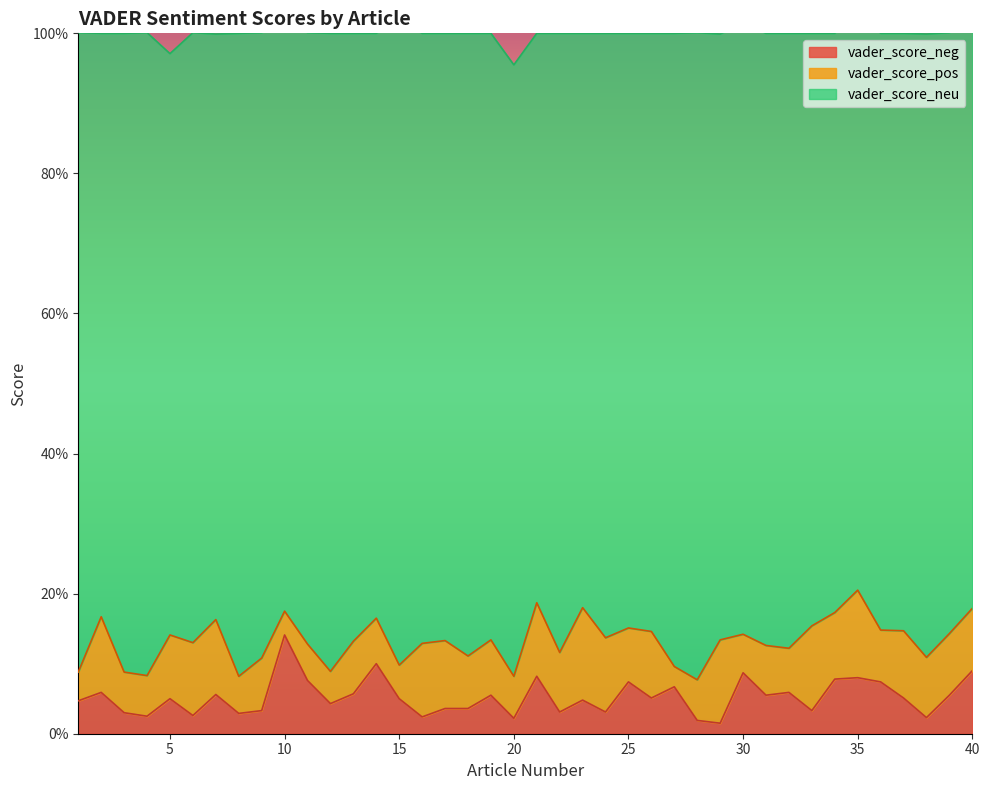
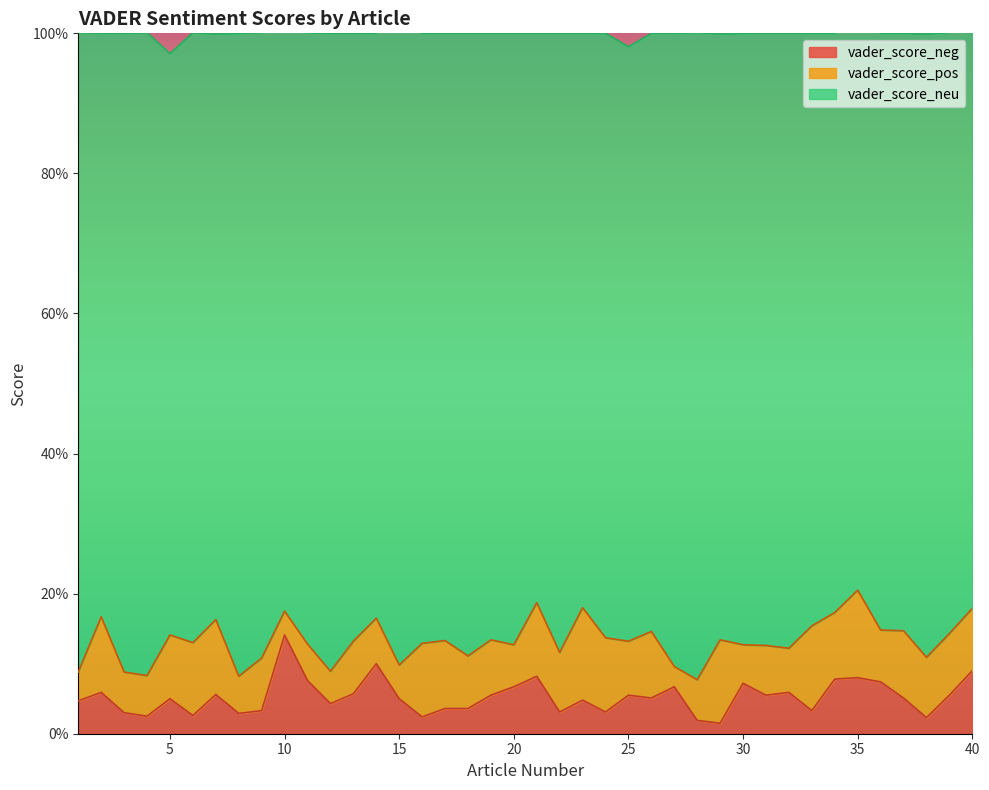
vader_score_neg, 20: 2% -> 7%
vader_score_neg, 25: 7% -> 6%
vader_score_neg, 30: 9% -> 7%
